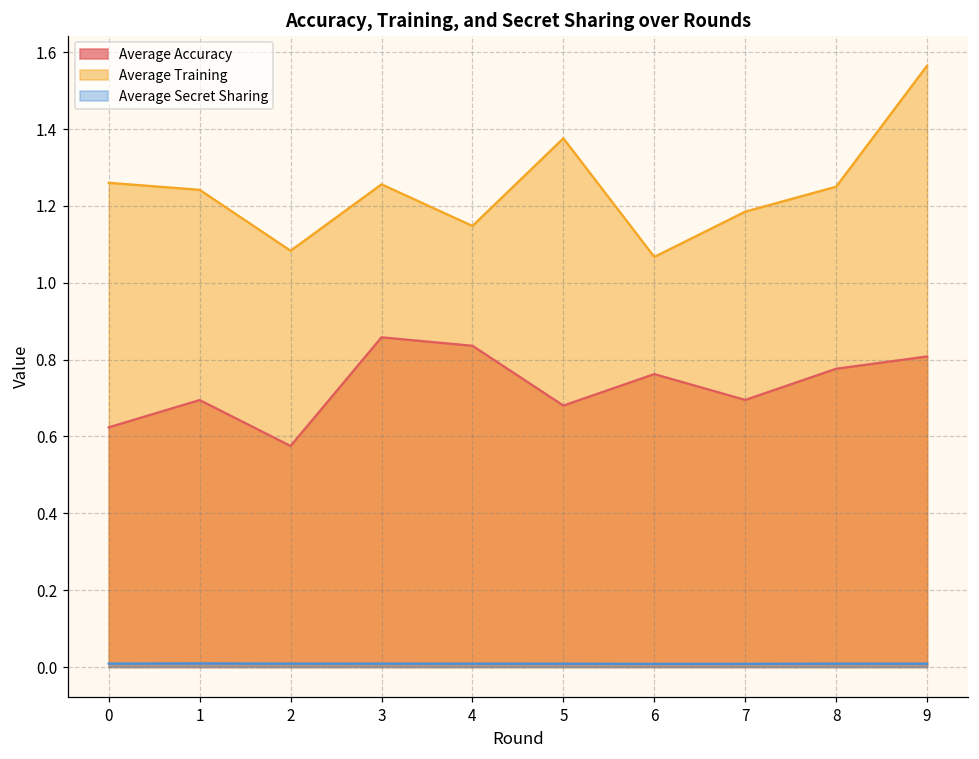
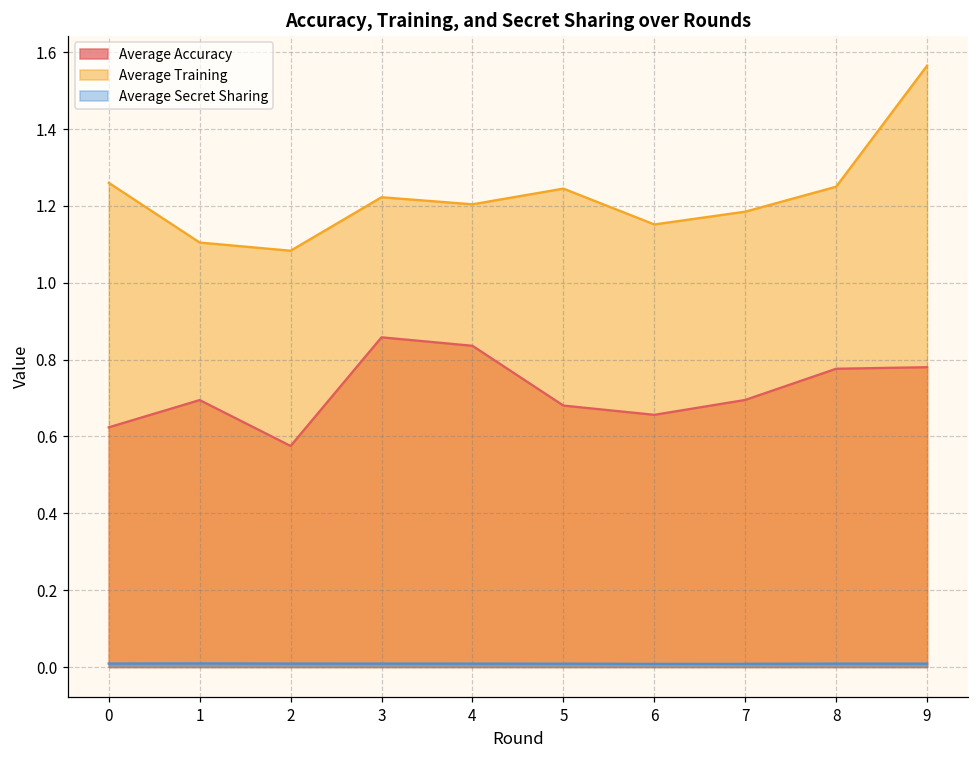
Average Training, 1: 1.24 -> 1.10
Average Training, 3: 1.26 -> 1.22
Average Training, 4: 1.15 -> 1.20
Average Training, 5: 1.38 -> 1.25
Average Accuracy, 6: 0.76 -> 0.66
Average Training, 6: 1.07 -> 1.15
Average Accuracy, 9: 0.81 -> 0.78
